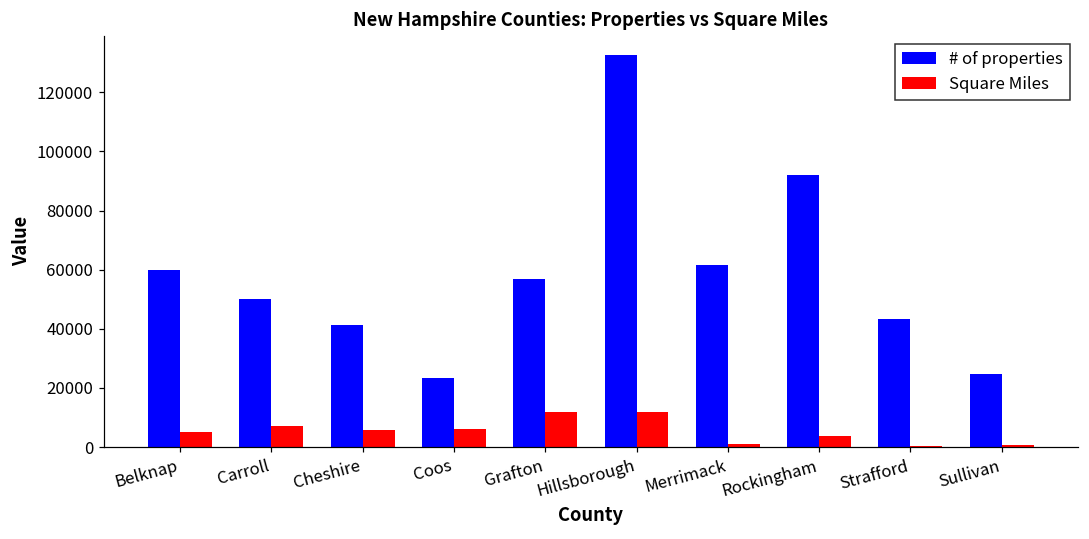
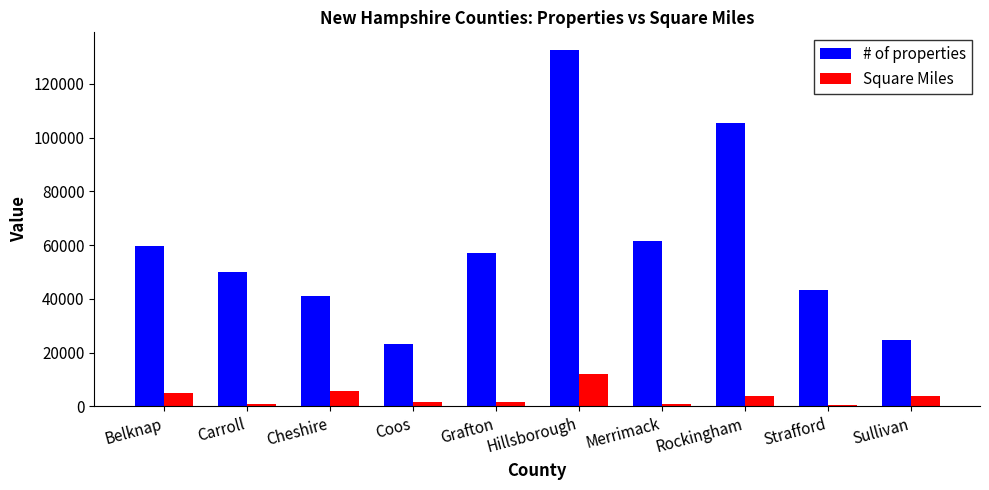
Square Miles, Carroll: 7000 -> 1000
Square Miles, Coos: 6000 -> 2000
Square Miles, Grafton: 12000 -> 2000
# of properties, Rockingham: 92000 -> 106000
Square Miles, Sullivan: 1000 -> 4000
